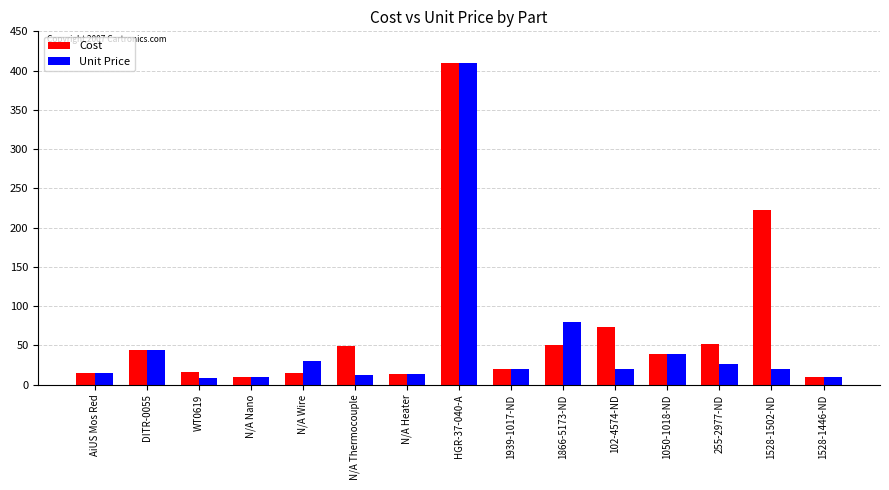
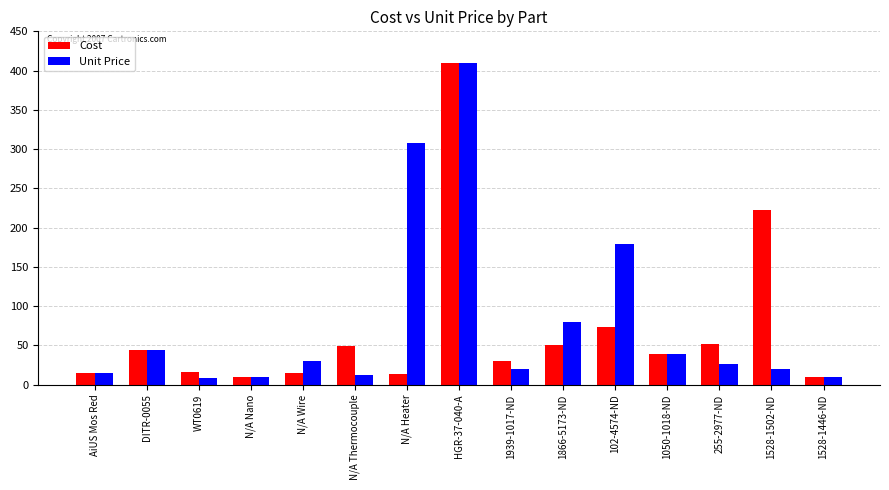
Unit Price, N/A Heater: 10 -> 310
Cost, 1939-1017-ND: 20 -> 30
Unit Price, 102-4574-ND: 20 -> 180
